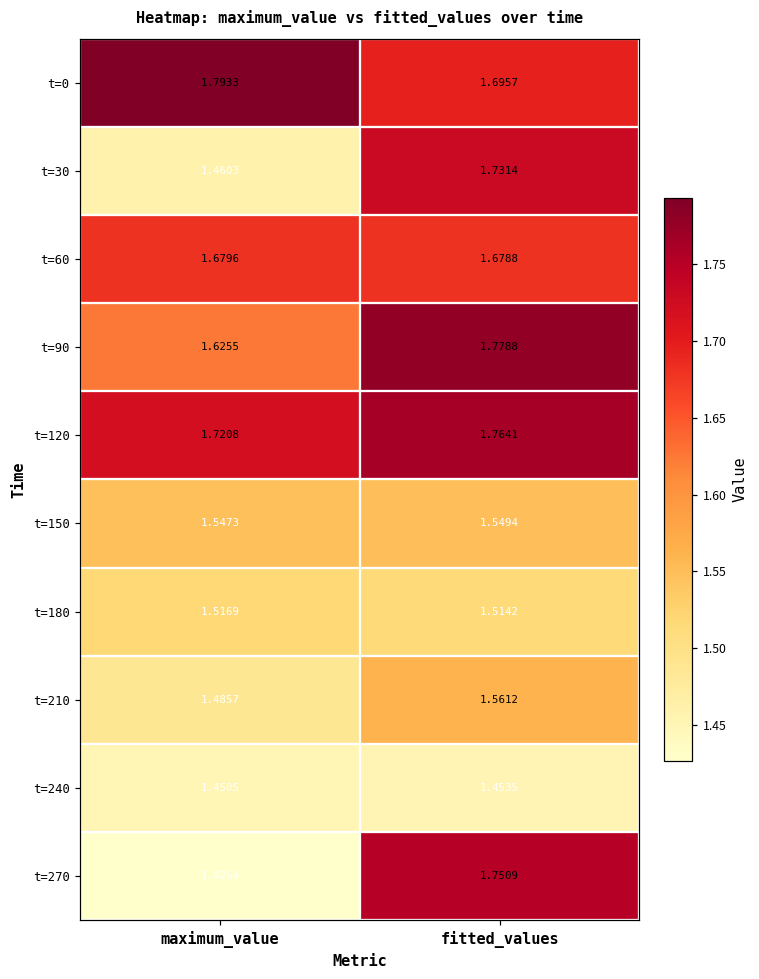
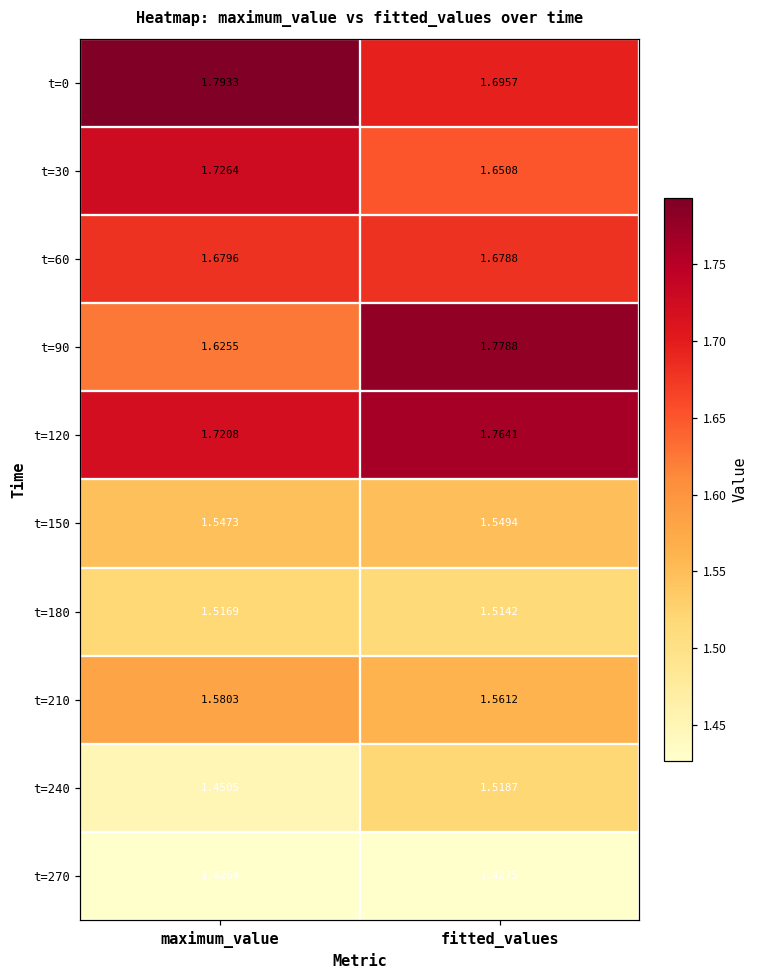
t=30, maximum_value: 1.4603 -> 1.7264
t=30, fitted_values: 1.7314 -> 1.6508
t=210, maximum_value: 1.4857 -> 1.5803
t=240, fitted_values: 1.4535 -> 1.5187
t=270, fitted_values: 1.7509 -> 1.4275
